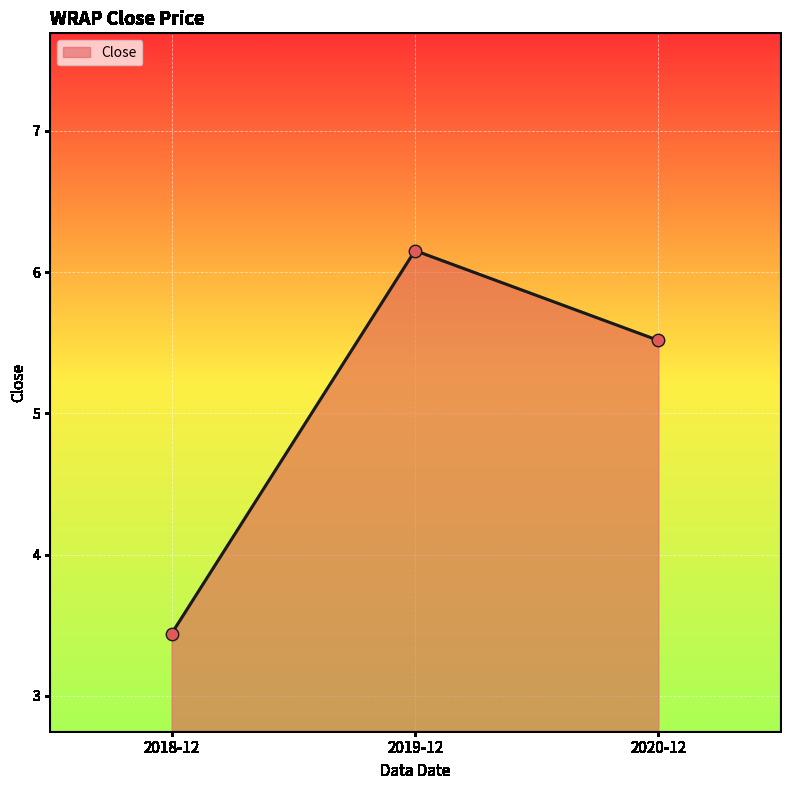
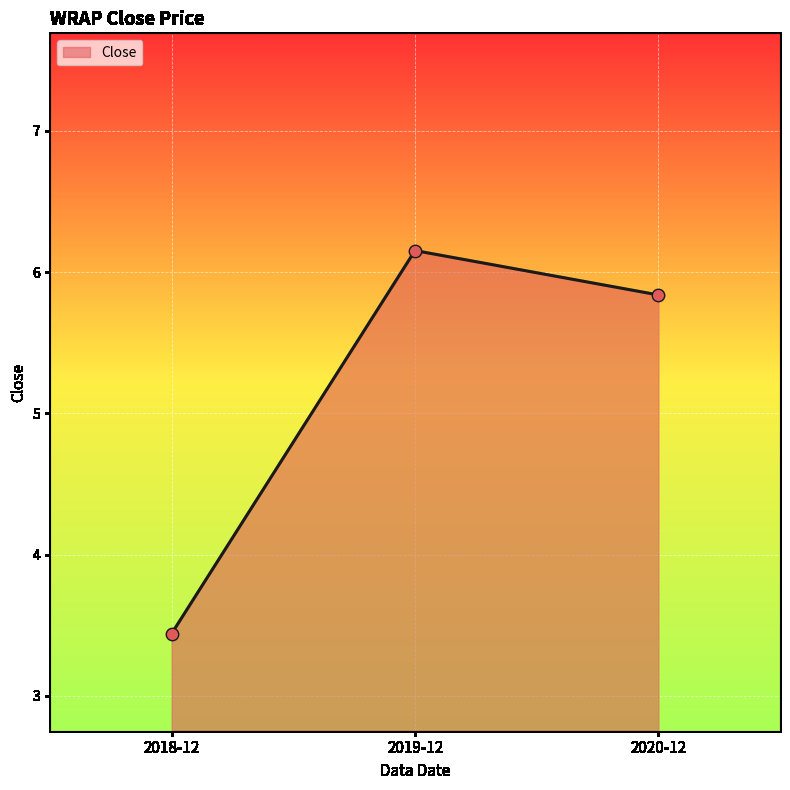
2020-12: 5.52 -> 5.84
